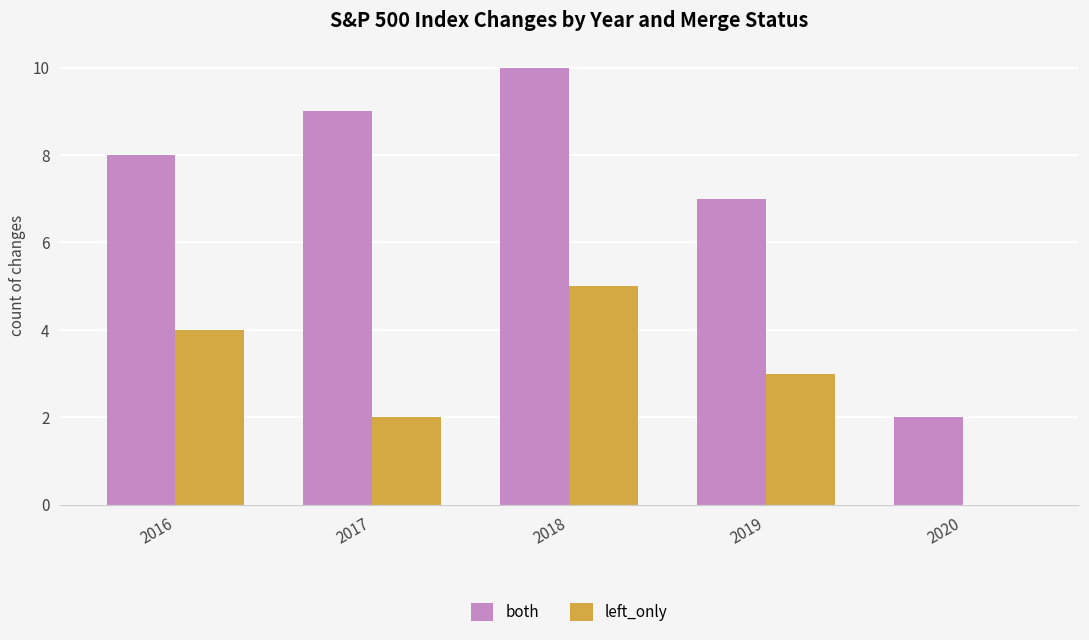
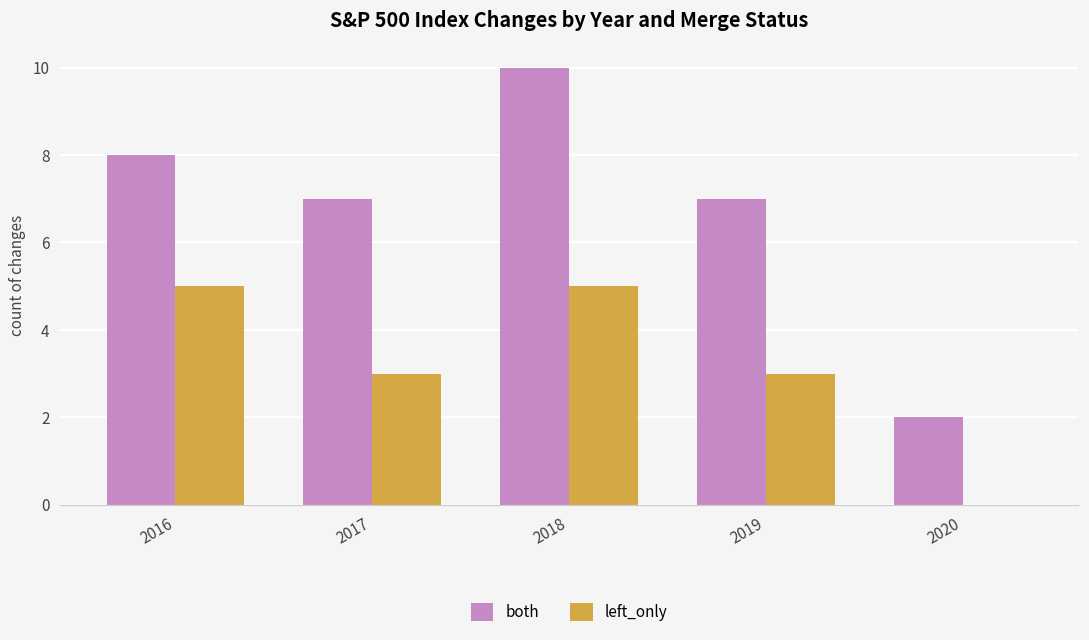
left_only, 2016: 4 -> 5
both, 2017: 9 -> 7
left_only, 2017: 2 -> 3
